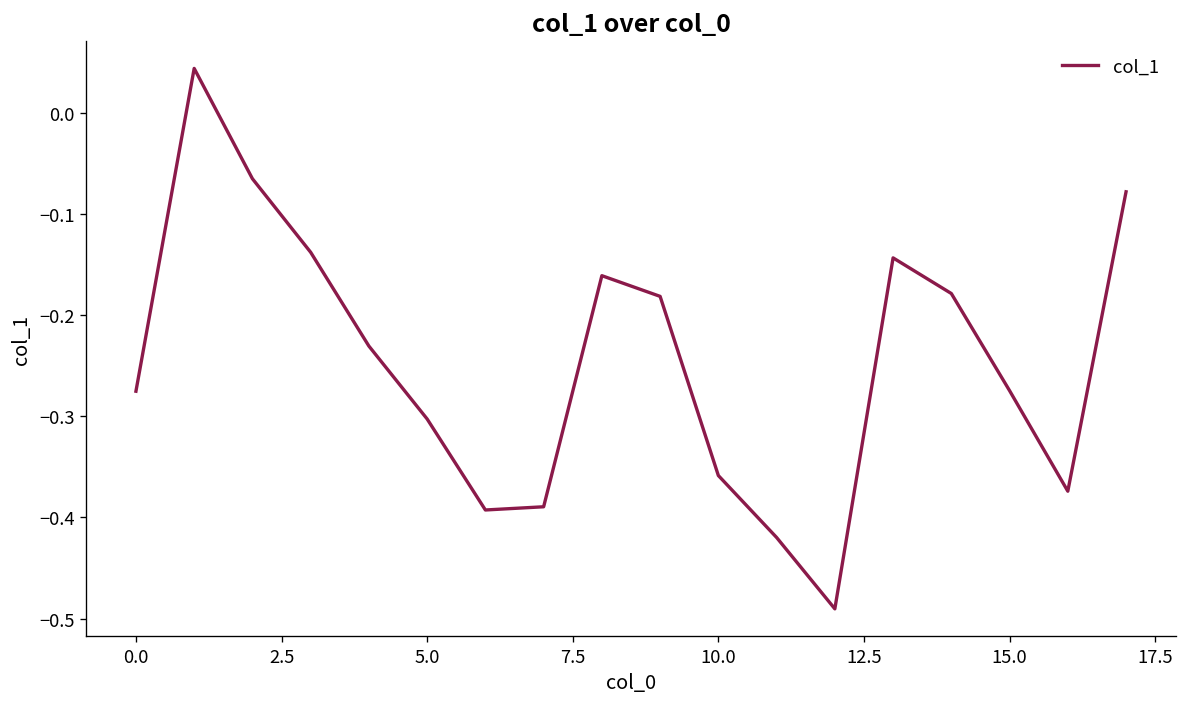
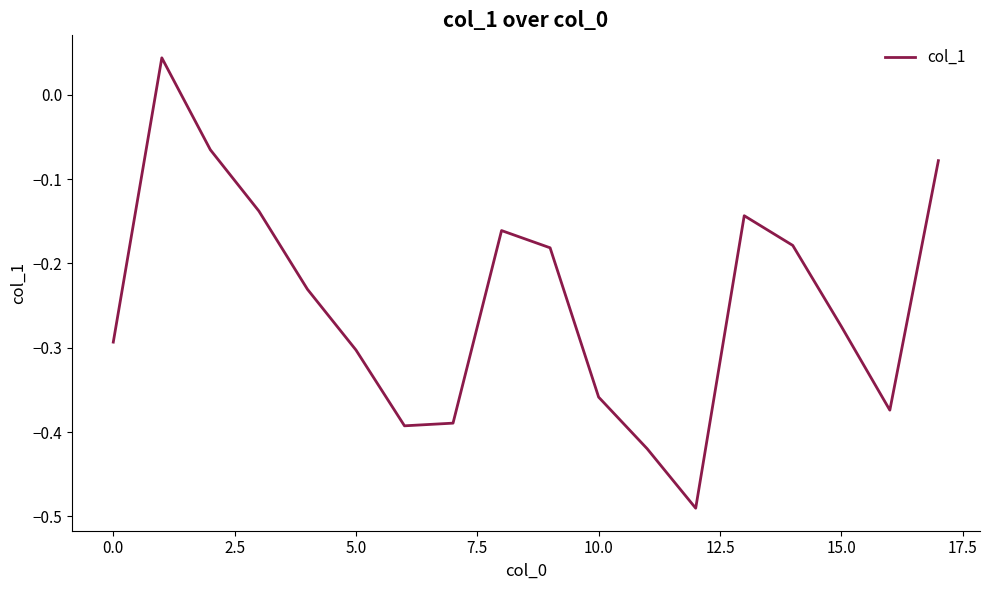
0.0: -0.28 -> -0.29
